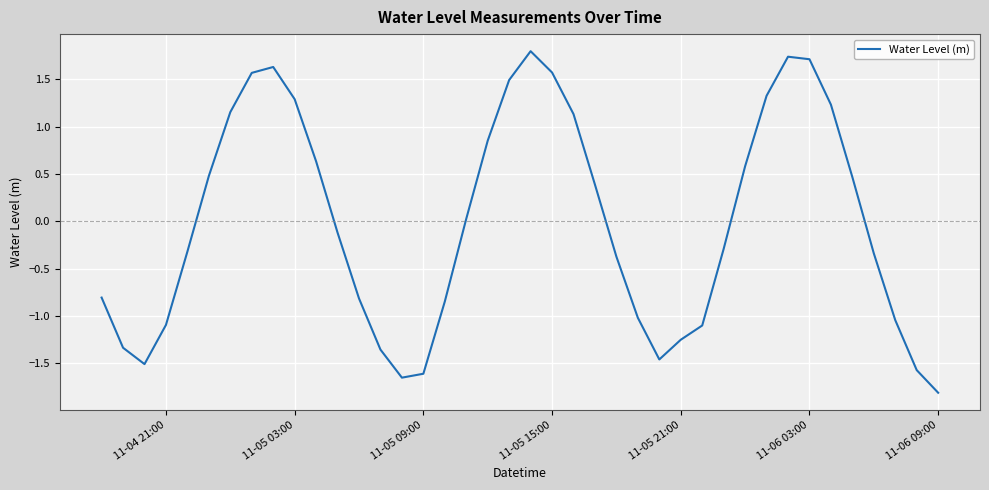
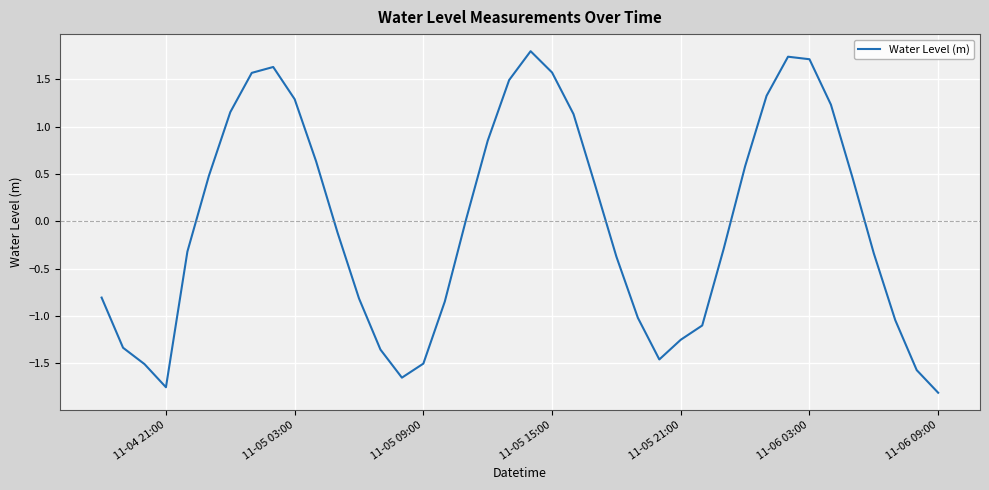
11-04 21:00: -1.1 -> -1.8
11-05 09:00: -1.6 -> -1.5
